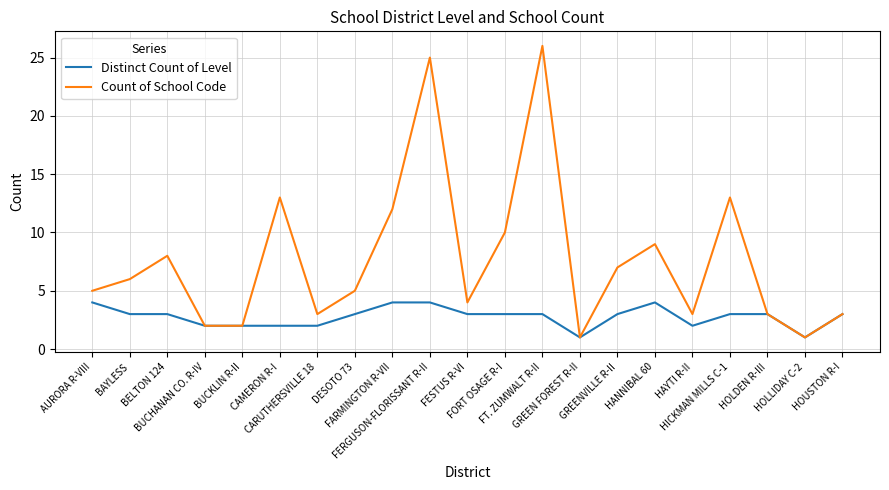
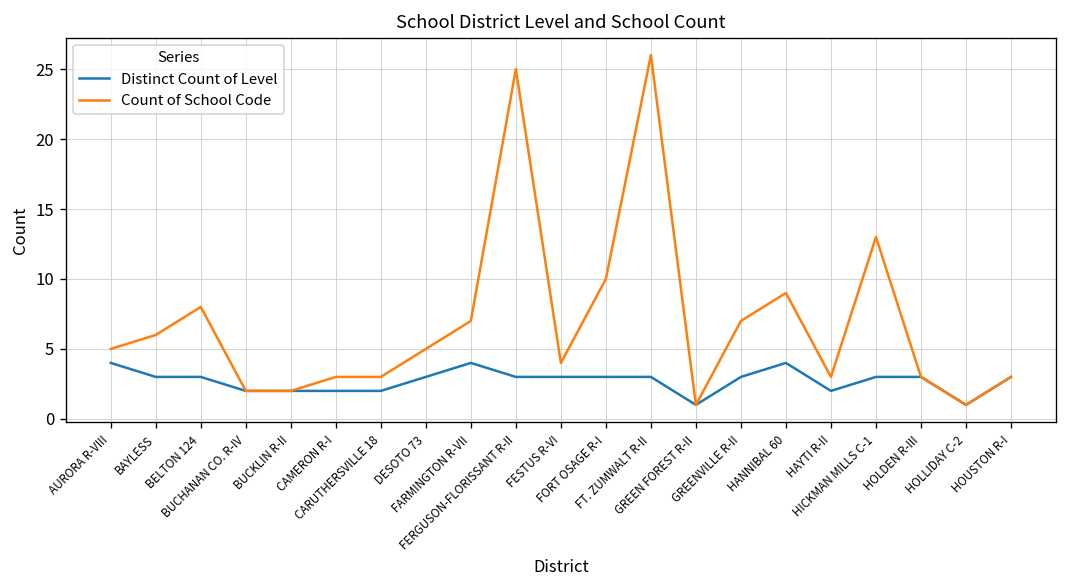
Count of School Code, CAMERON R-I: 13 -> 3
Count of School Code, FARMINGTON R-VII: 12 -> 7
Distinct Count of Level, FERGUSON-FLORISSANT R-II: 4 -> 3
